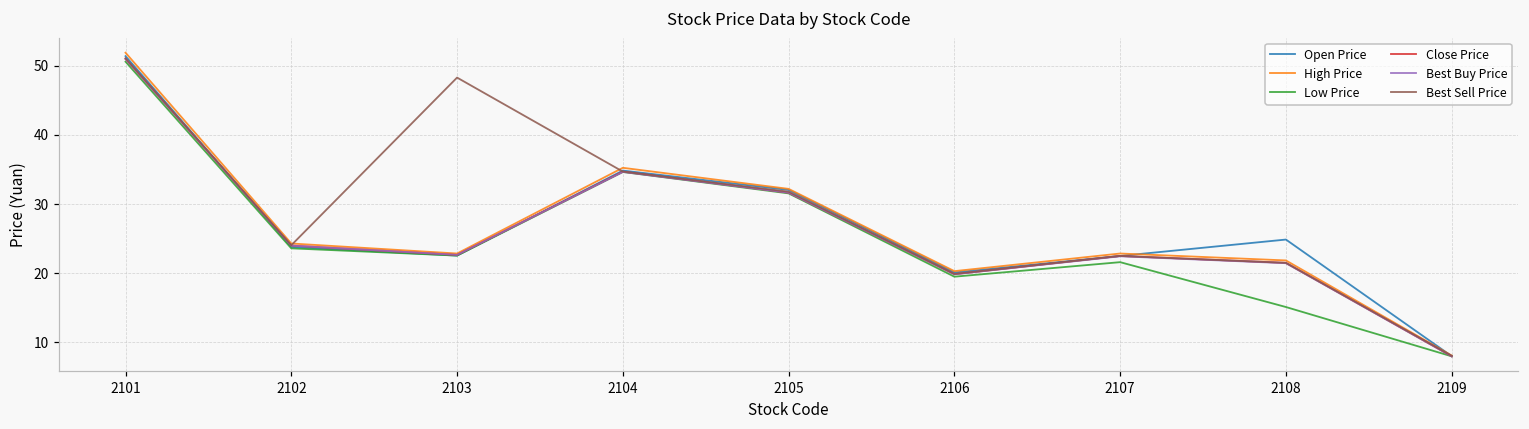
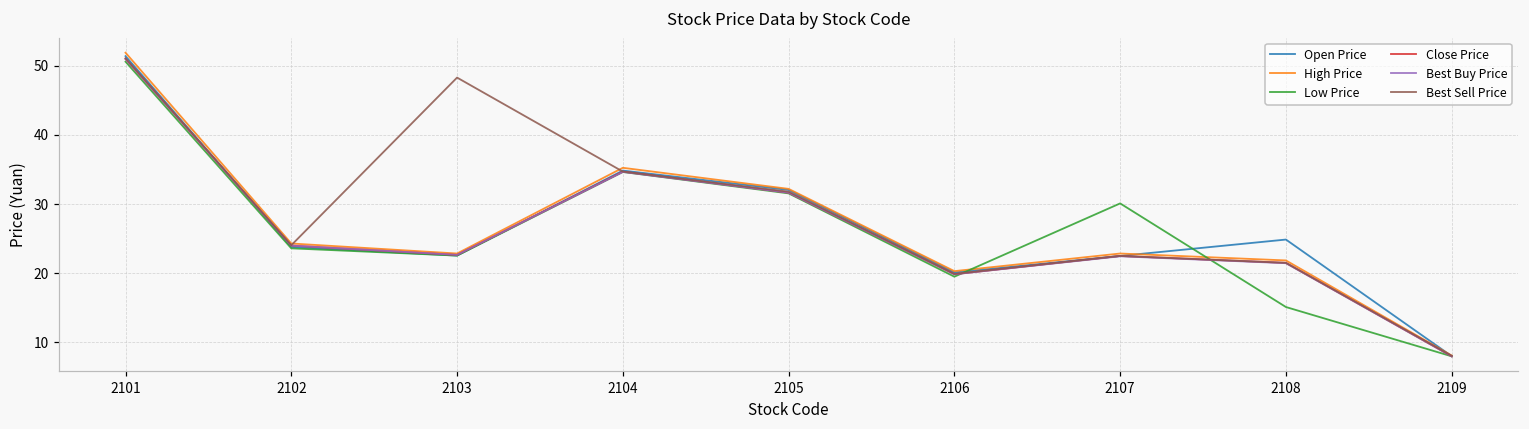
Low Price, 2107: 22 -> 30
